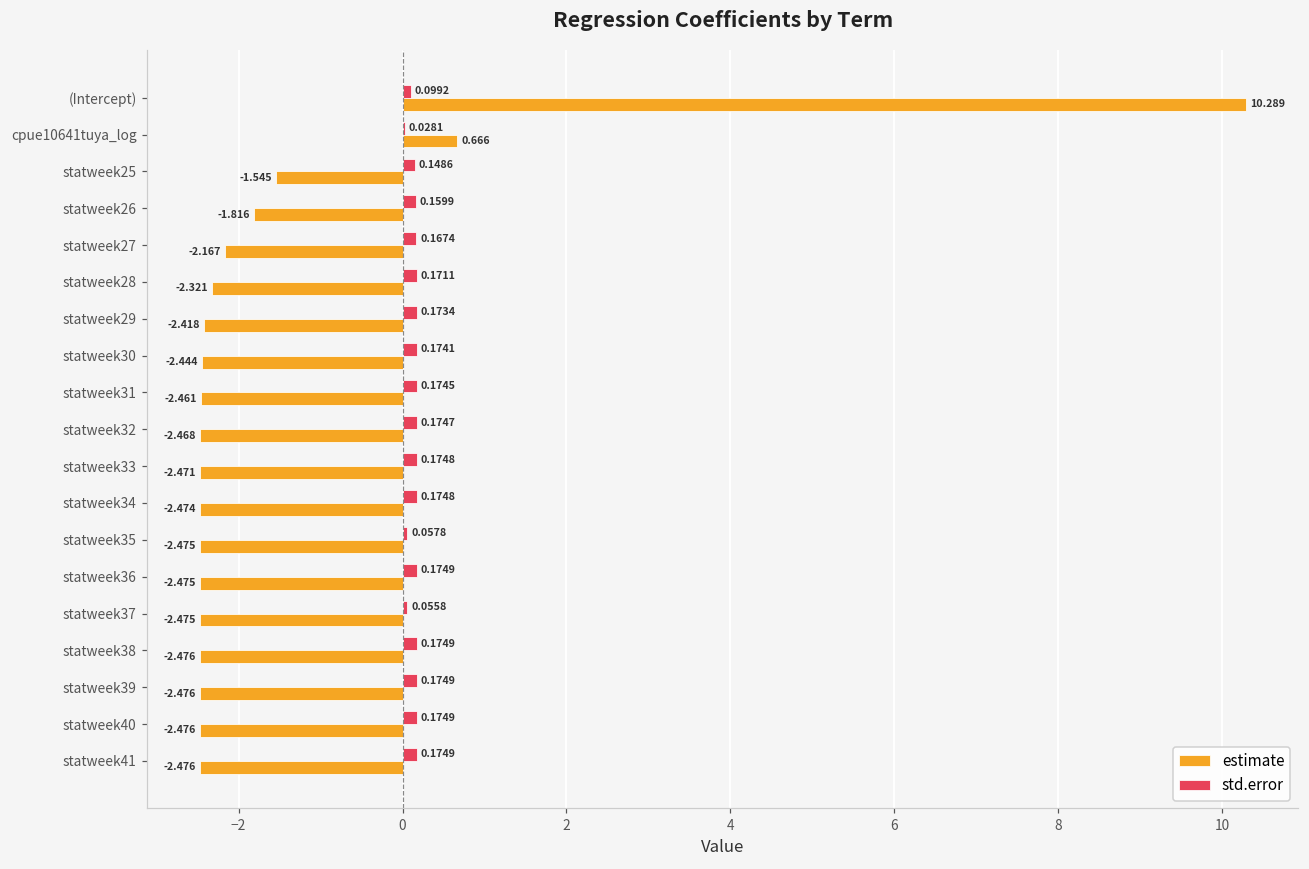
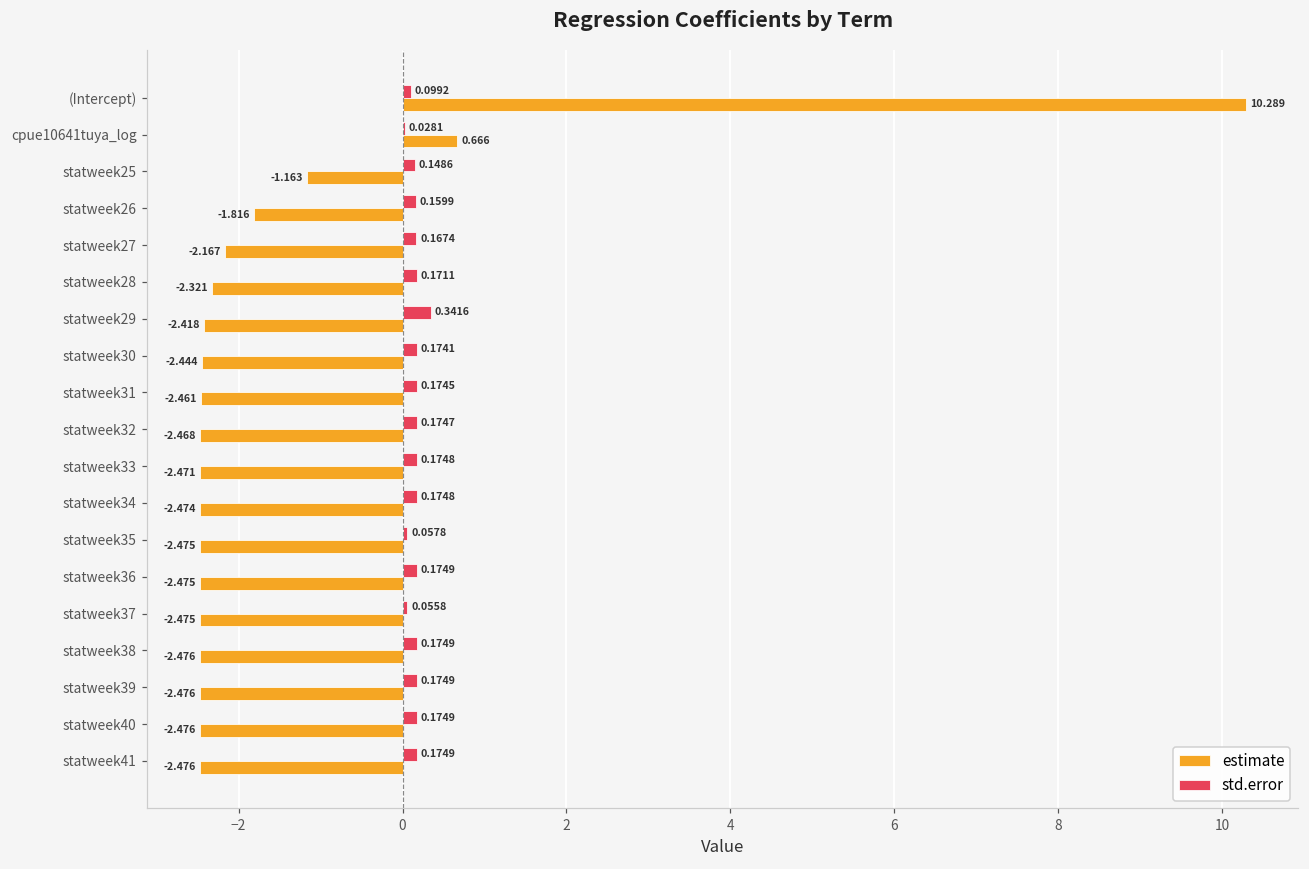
estimate, statweek25: -1.545 -> -1.163
std.error, statweek29: 0.1734 -> 0.3416
